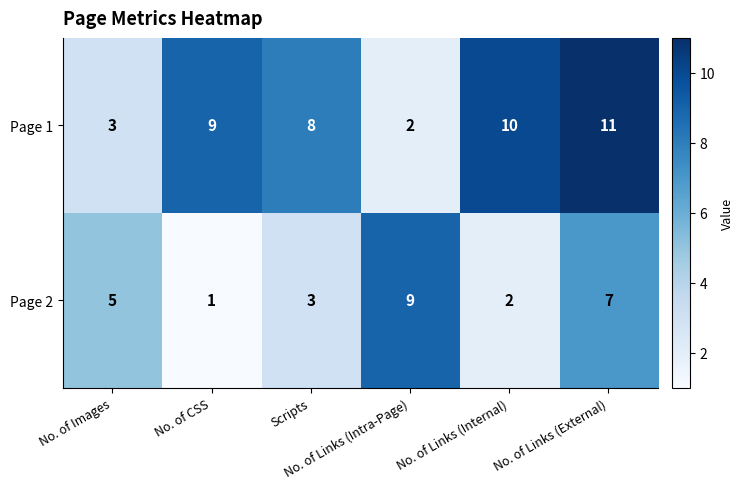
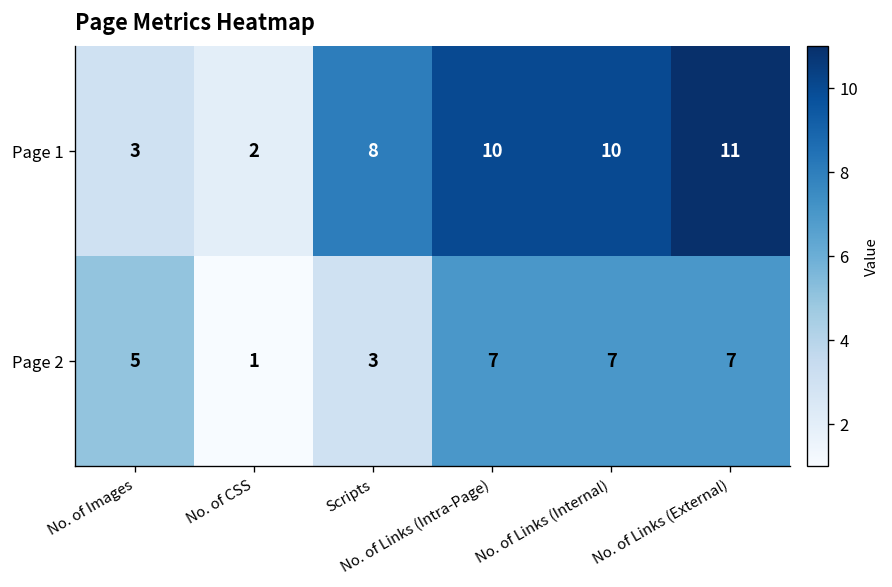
Page 1, No. of CSS: 9 -> 2
Page 1, No. of Links (Intra-Page): 2 -> 10
Page 2, No. of Links (Intra-Page): 9 -> 7
Page 2, No. of Links (Internal): 2 -> 7
